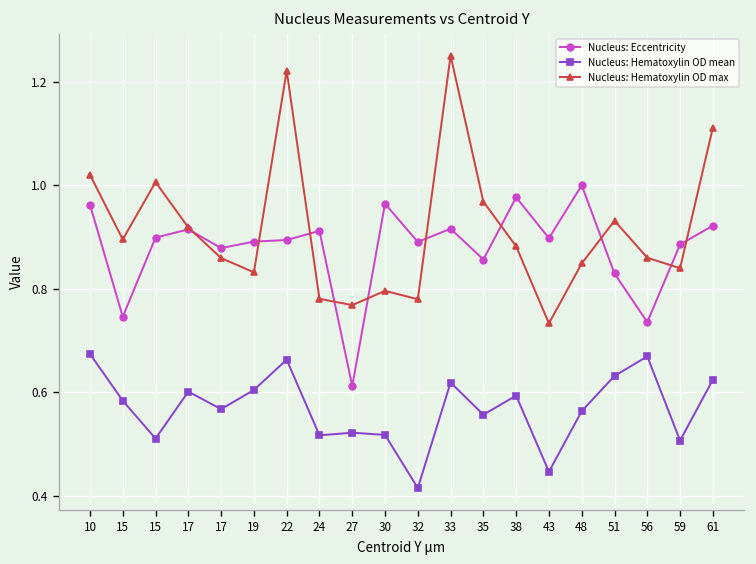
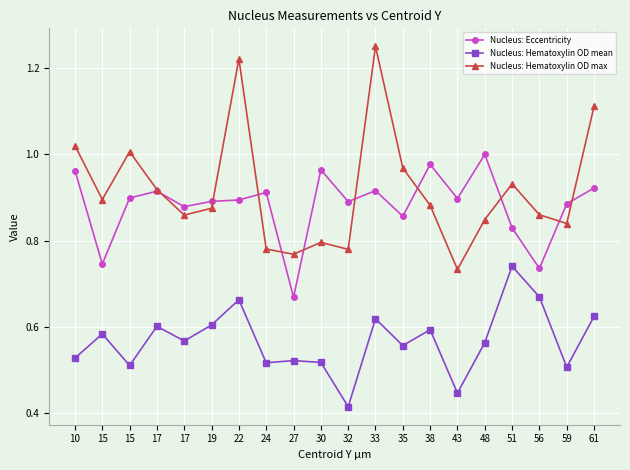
Nucleus: Hematoxylin OD mean, 10: 0.67 -> 0.53
Nucleus: Hematoxylin OD max, 19: 0.83 -> 0.88
Nucleus: Eccentricity, 27: 0.61 -> 0.67
Nucleus: Hematoxylin OD mean, 51: 0.63 -> 0.74
